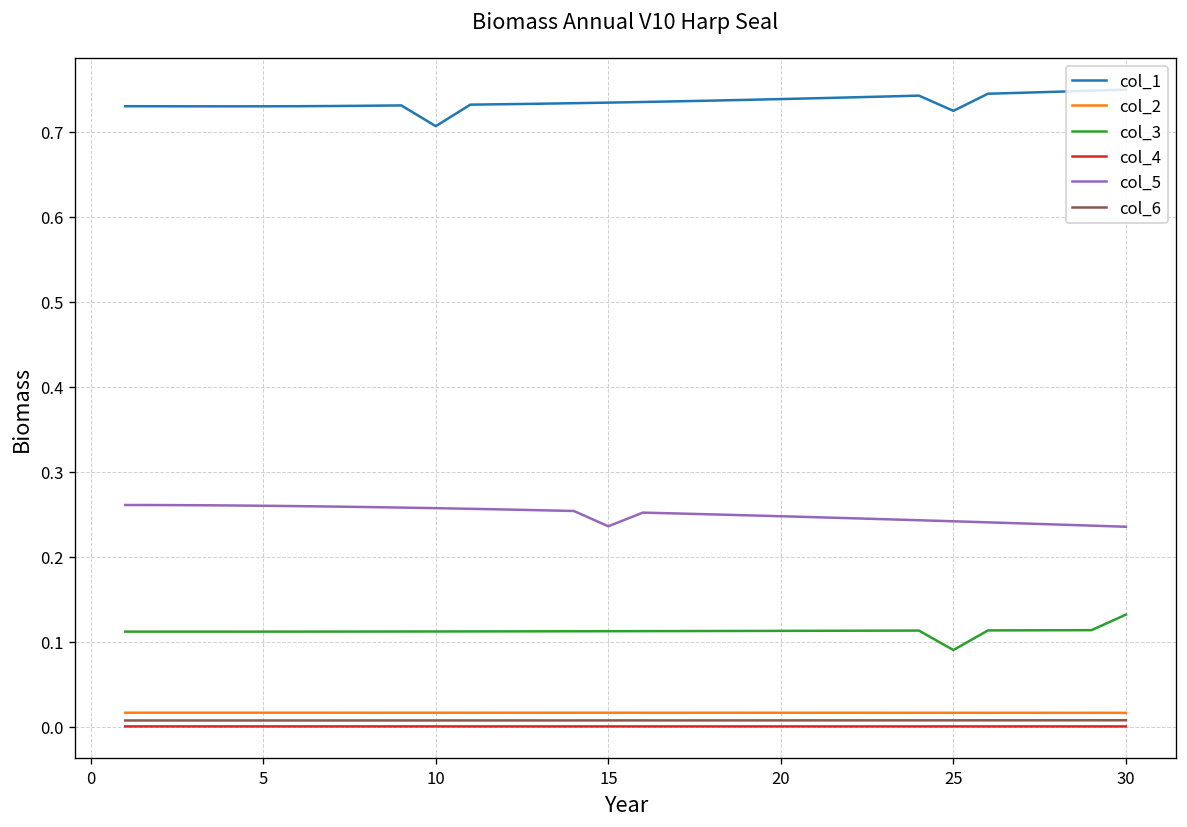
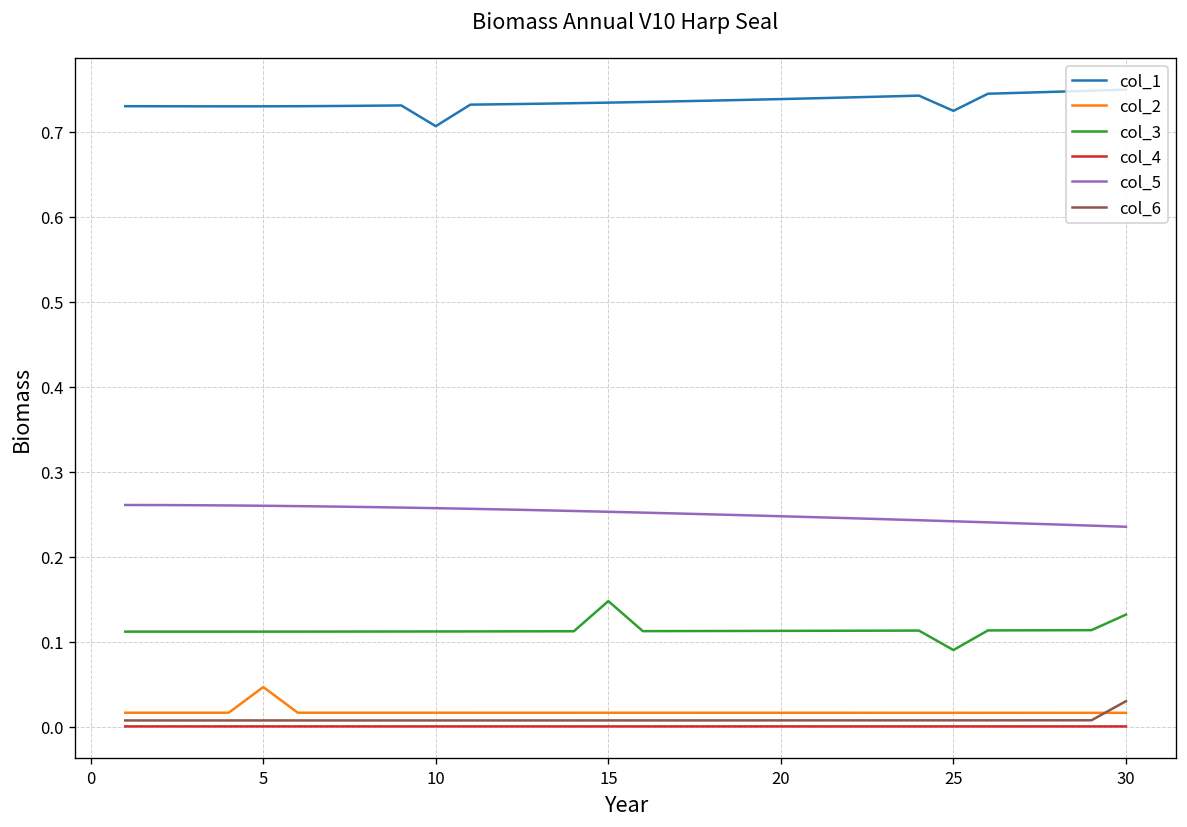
col_2, 5: 0.02 -> 0.05
col_3, 15: 0.11 -> 0.15
col_5, 15: 0.24 -> 0.25
col_6, 30: 0.01 -> 0.03
